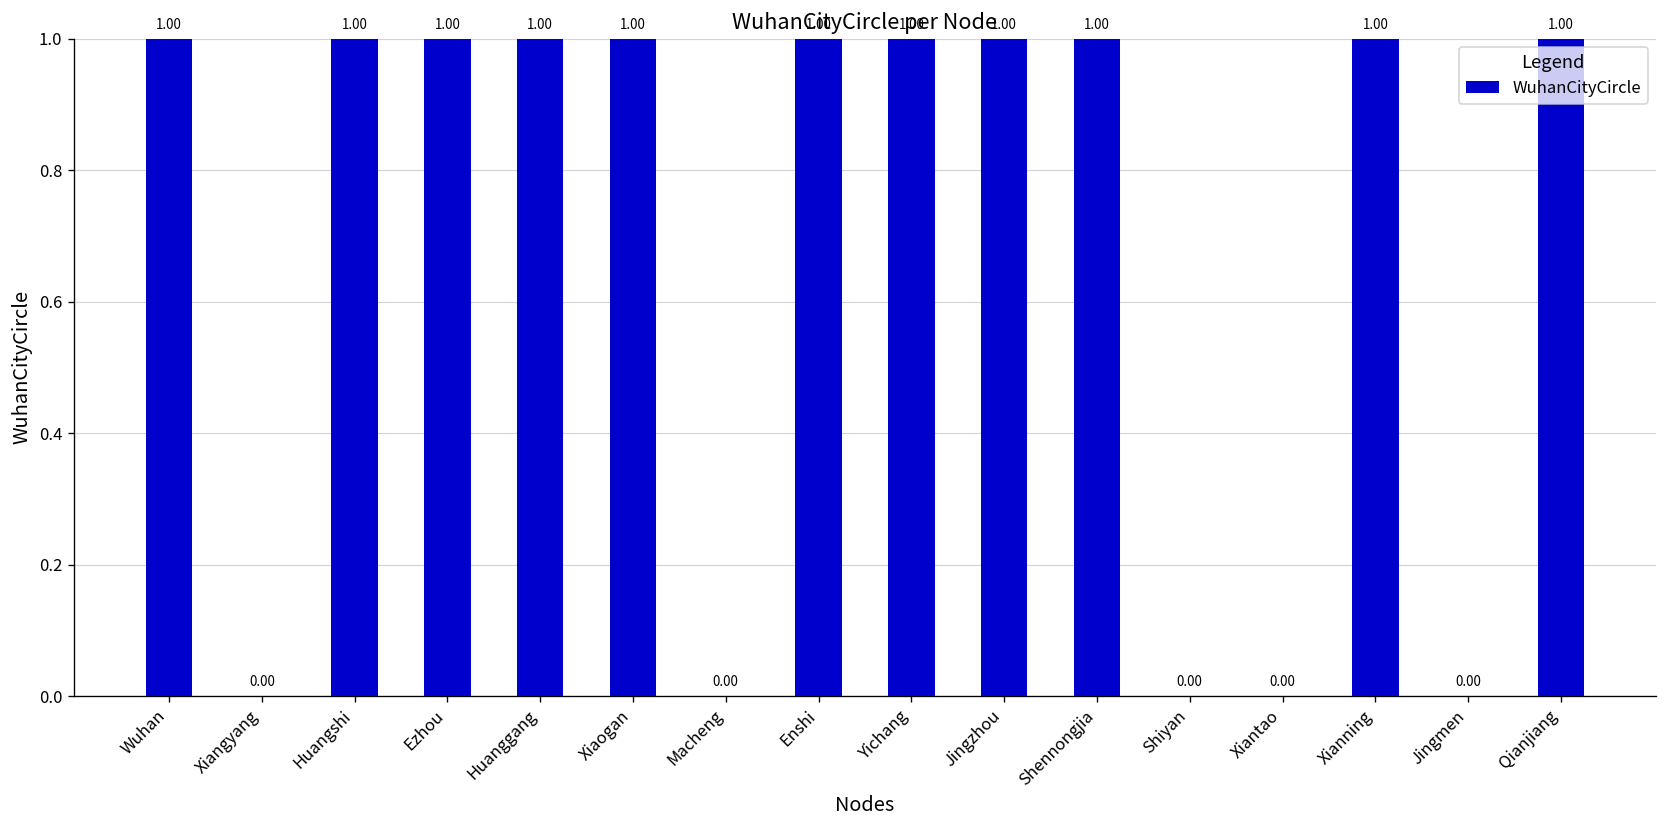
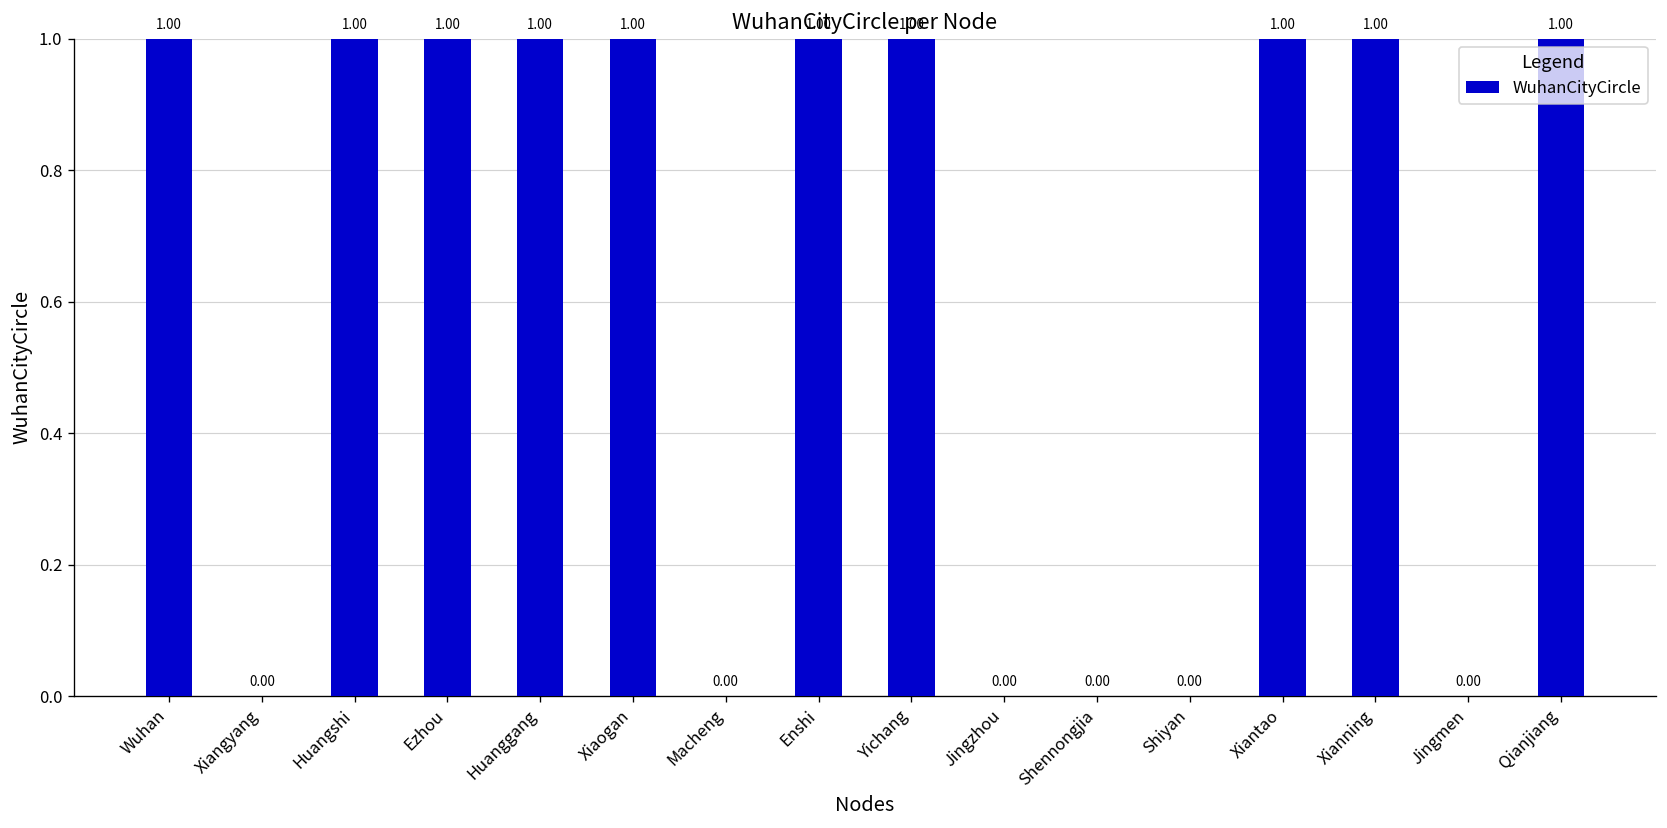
Jingzhou: 1.00 -> 0.00
Shennongjia: 1.00 -> 0.00
Xiantao: 0.00 -> 1.00
